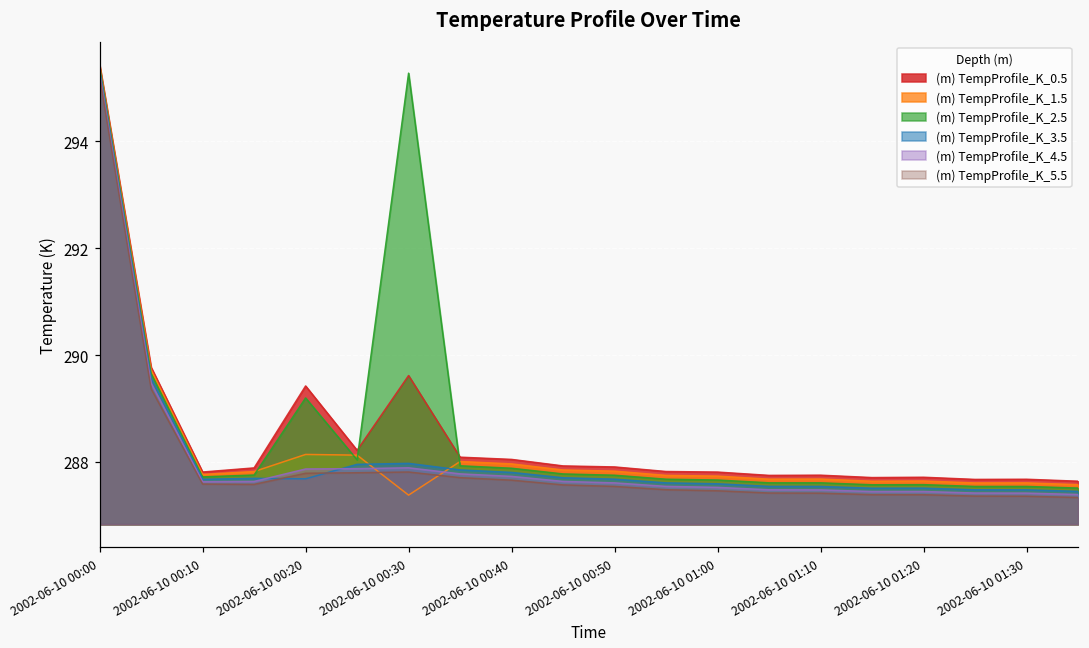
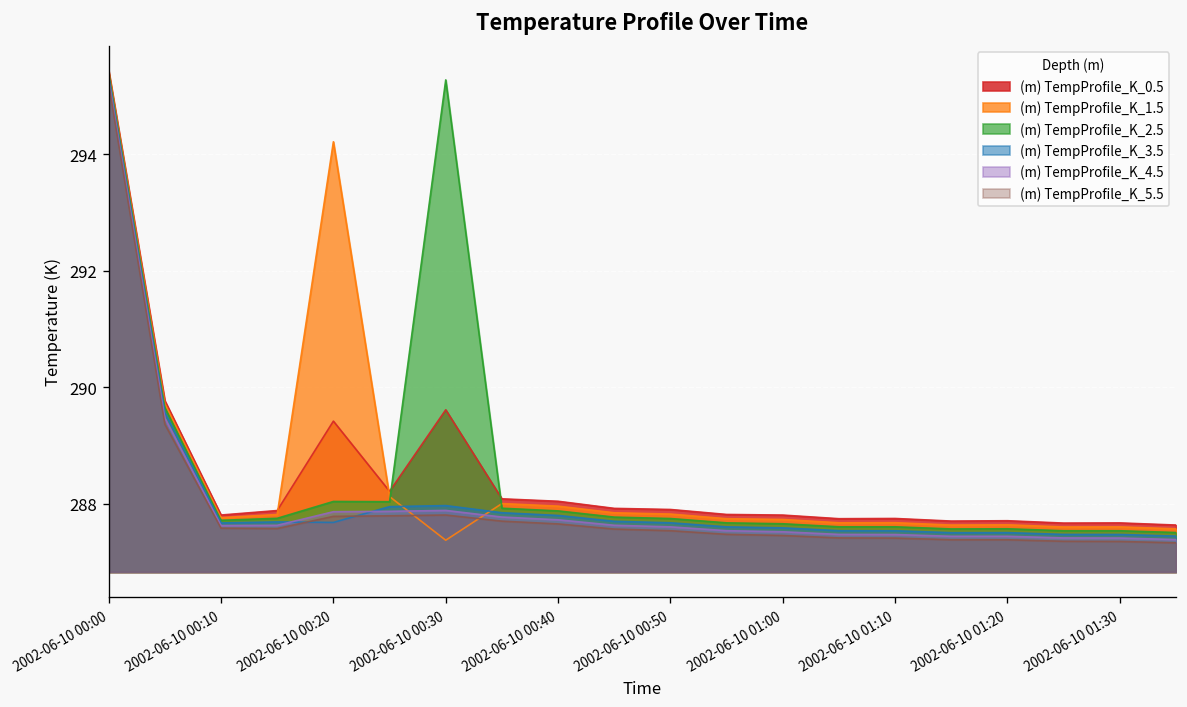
(m) TempProfile_K_1.5, 2002-06-10 00:20: 288.1 -> 294.2
(m) TempProfile_K_2.5, 2002-06-10 00:20: 289.2 -> 288.0
